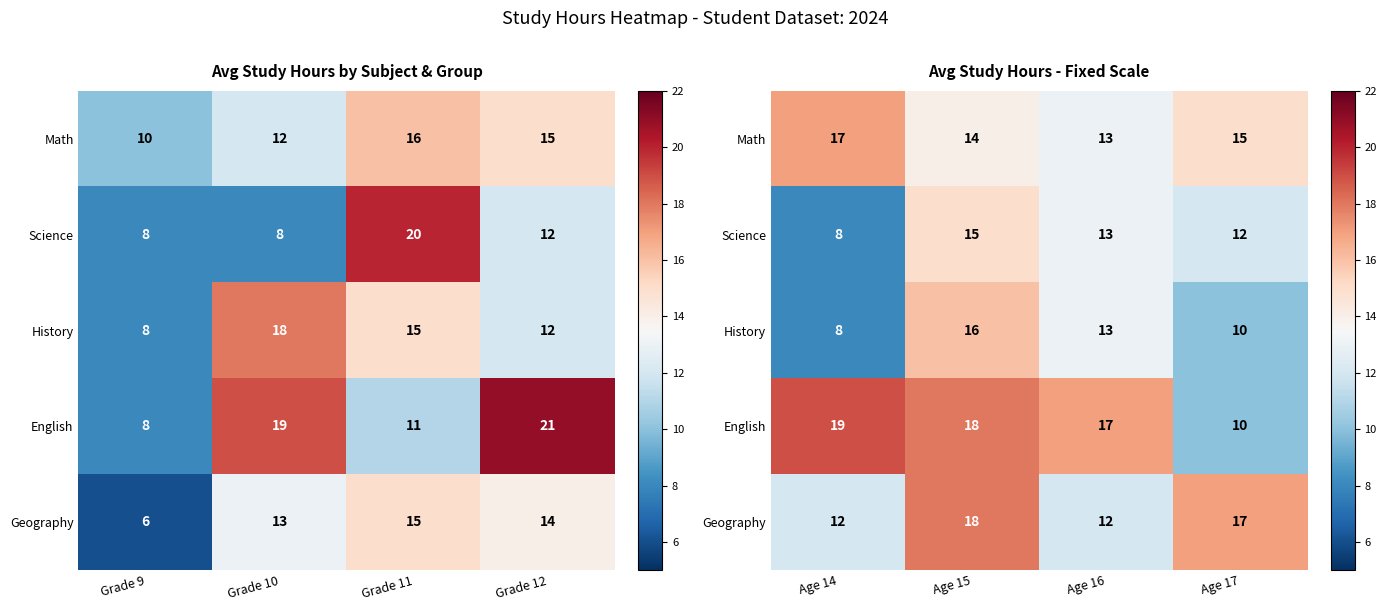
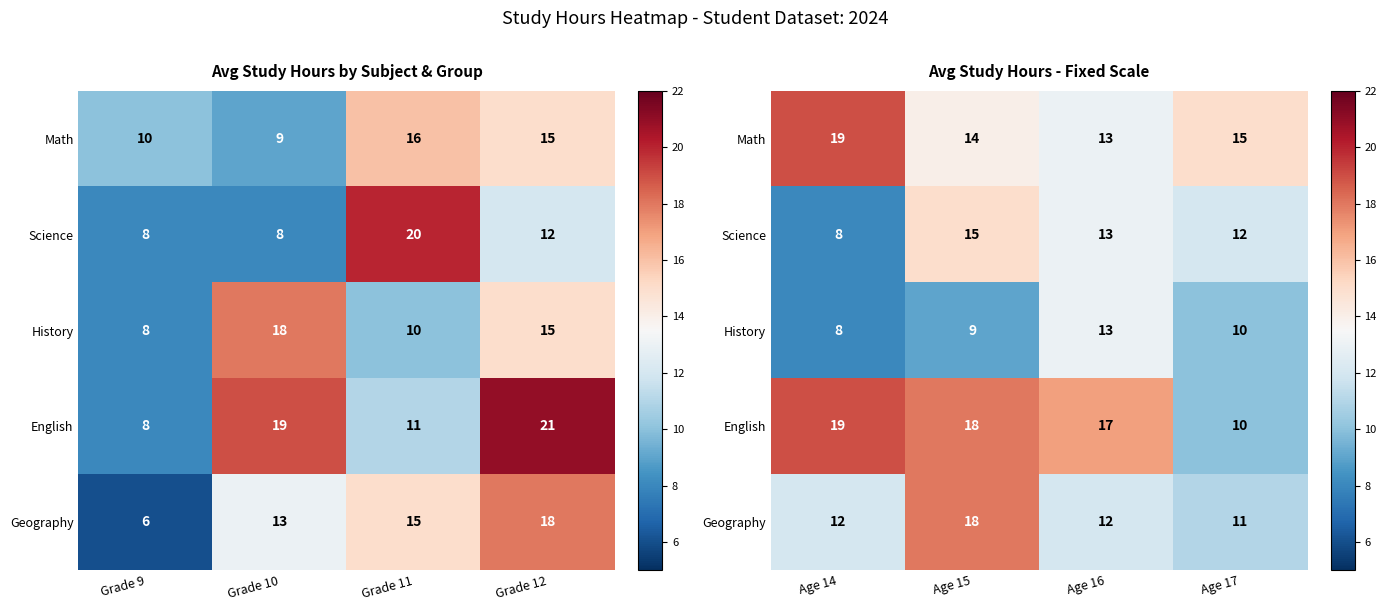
Avg Study Hours by Subject & Group, Math, Grade 10: 12 -> 9
Avg Study Hours by Subject & Group, History, Grade 11: 15 -> 10
Avg Study Hours by Subject & Group, History, Grade 12: 12 -> 15
Avg Study Hours by Subject & Group, Geography, Grade 12: 14 -> 18
Avg Study Hours - Fixed Scale, Math, Age 14: 17 -> 19
Avg Study Hours - Fixed Scale, History, Age 15: 16 -> 9
Avg Study Hours - Fixed Scale, Geography, Age 17: 17 -> 11
